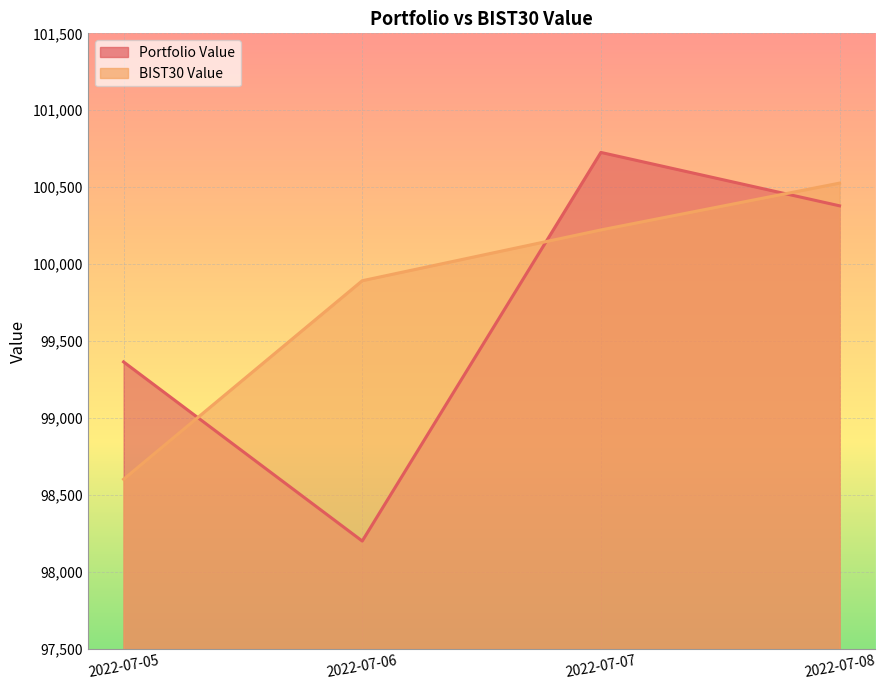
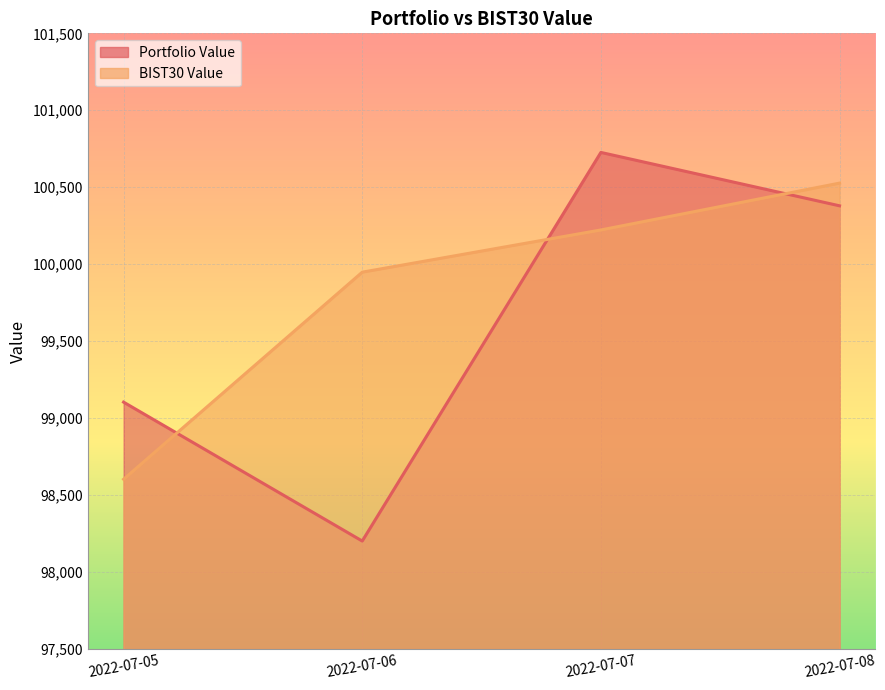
Portfolio Value, 2022-07-05: 99,370 -> 99,100
BIST30 Value, 2022-07-06: 99,890 -> 99,950
